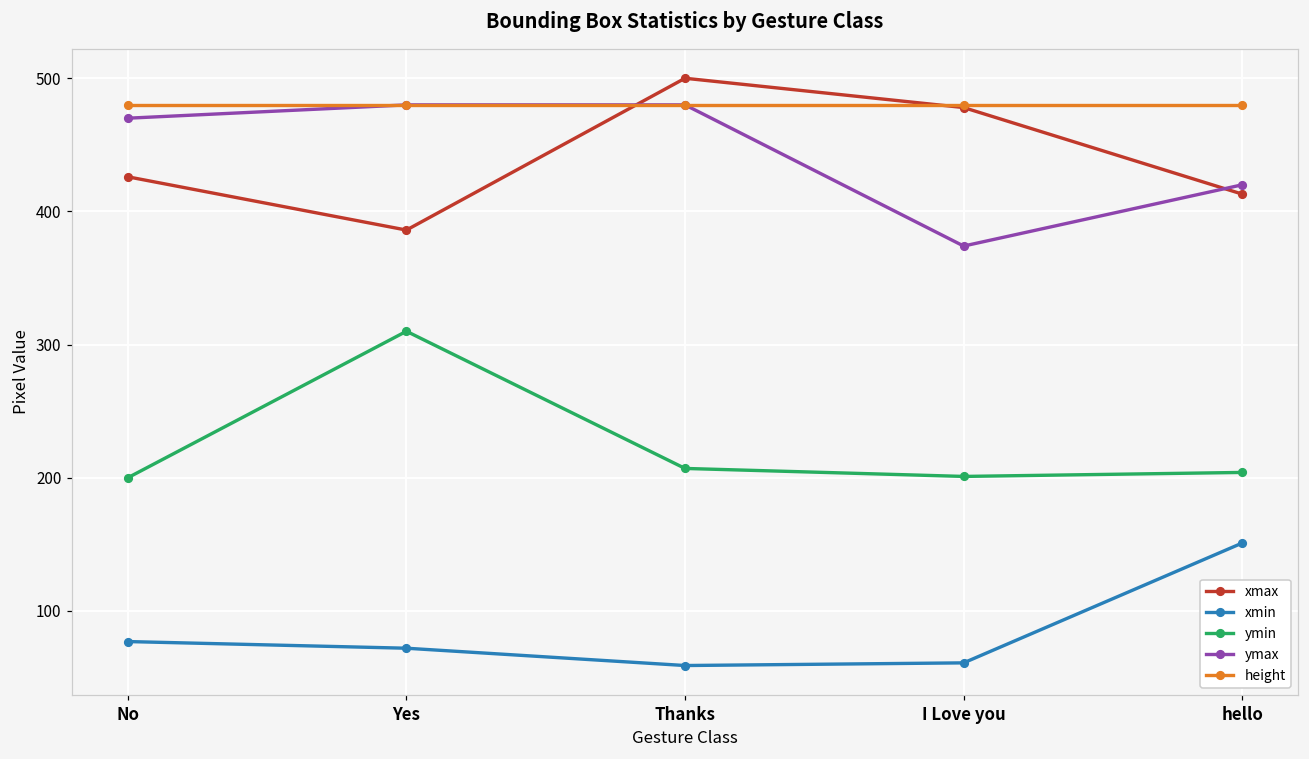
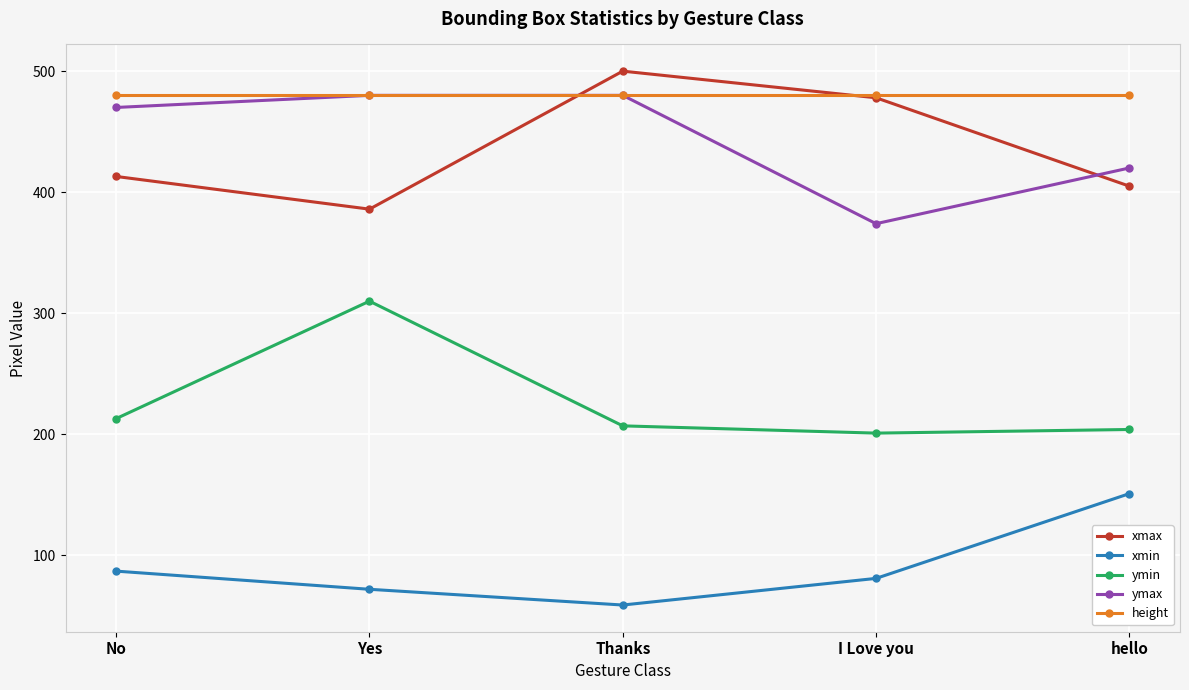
xmax, No: 426 -> 413
xmin, No: 77 -> 87
ymin, No: 200 -> 213
xmin, I Love you: 61 -> 81
xmax, hello: 413 -> 405
